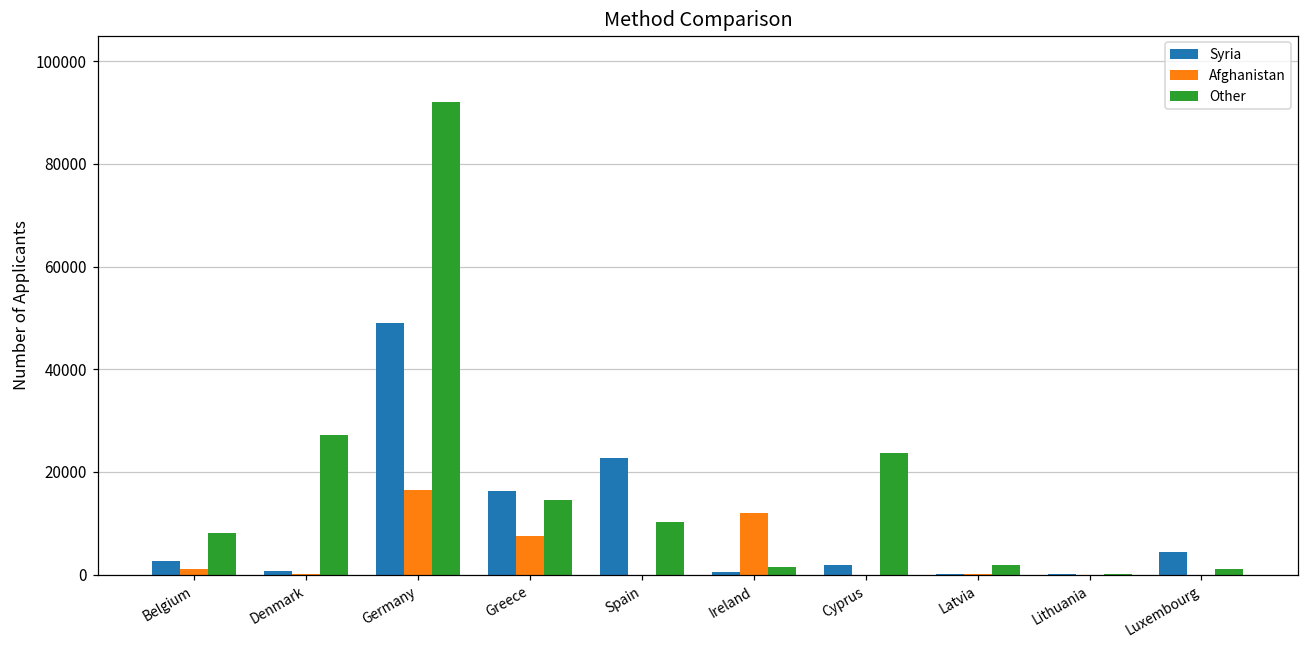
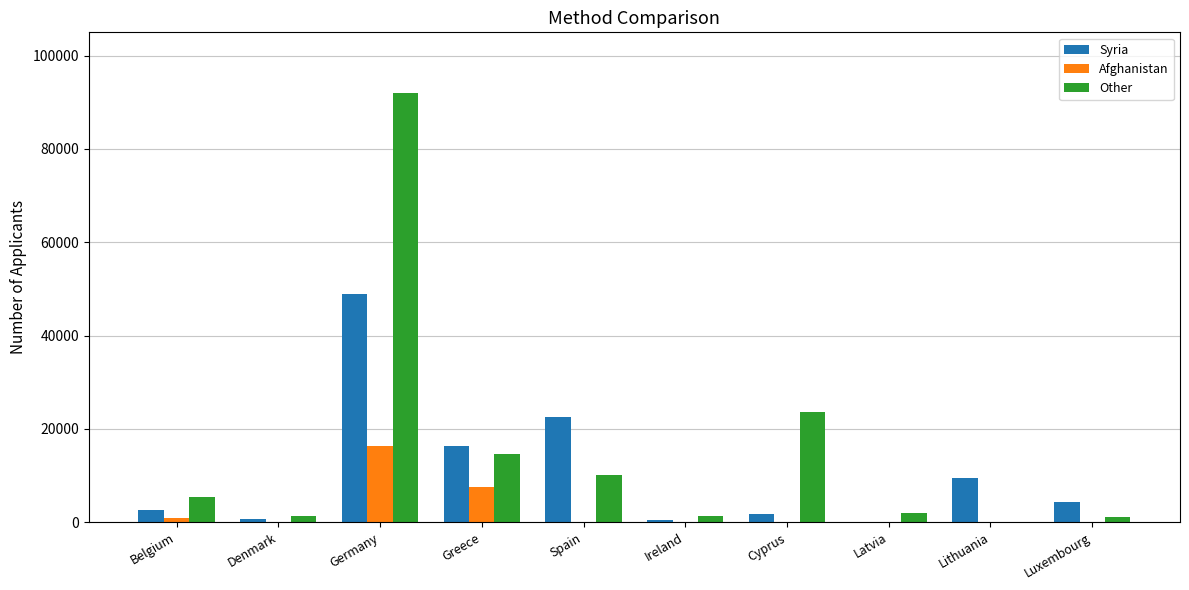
Other, Belgium: 8000 -> 5000
Other, Denmark: 27000 -> 1000
Afghanistan, Ireland: 12000 -> 0
Syria, Lithuania: 0 -> 9000
